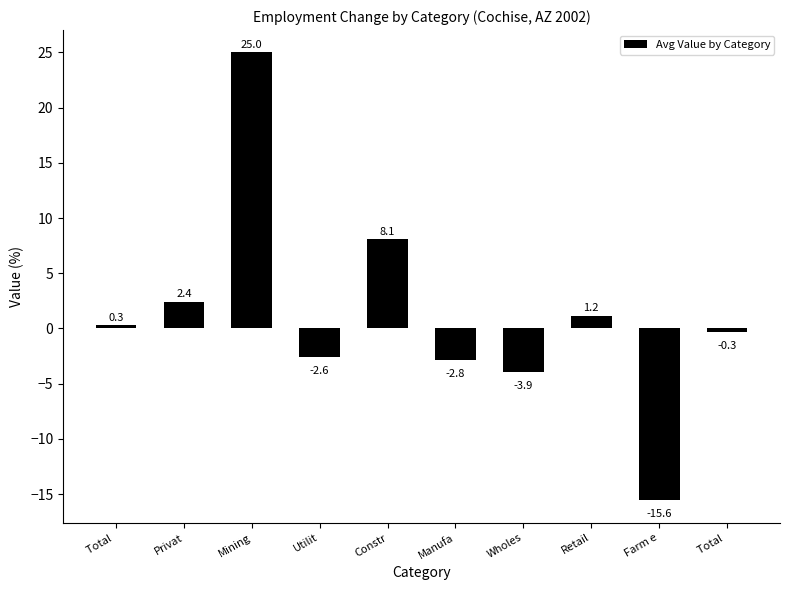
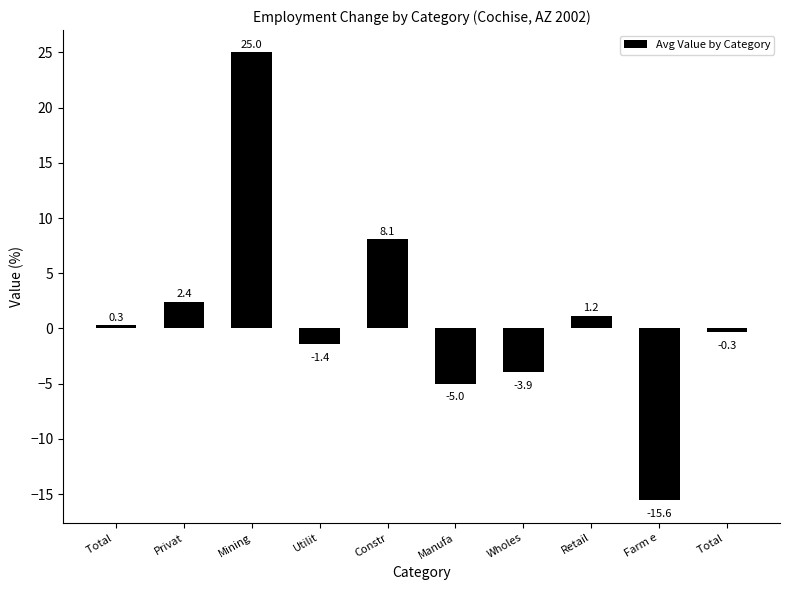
Utilit: -2.6 -> -1.4
Manufa: -2.8 -> -5.0
